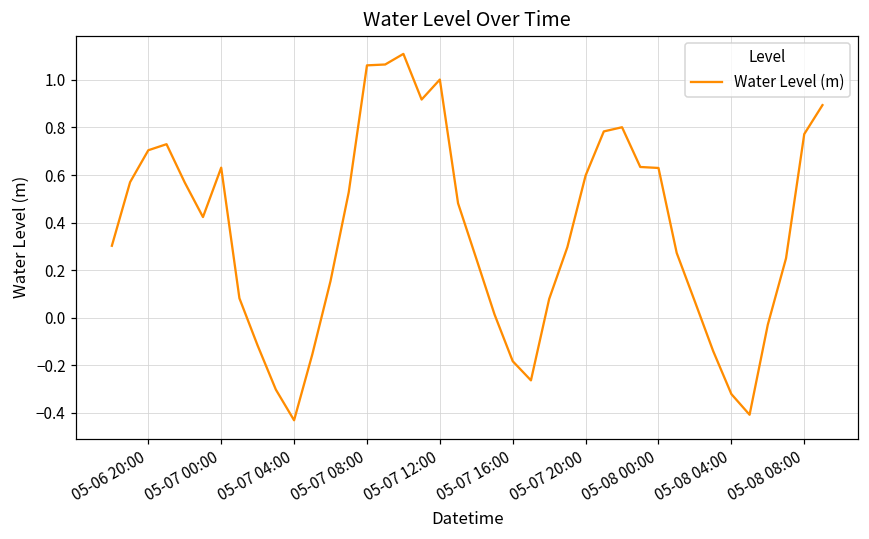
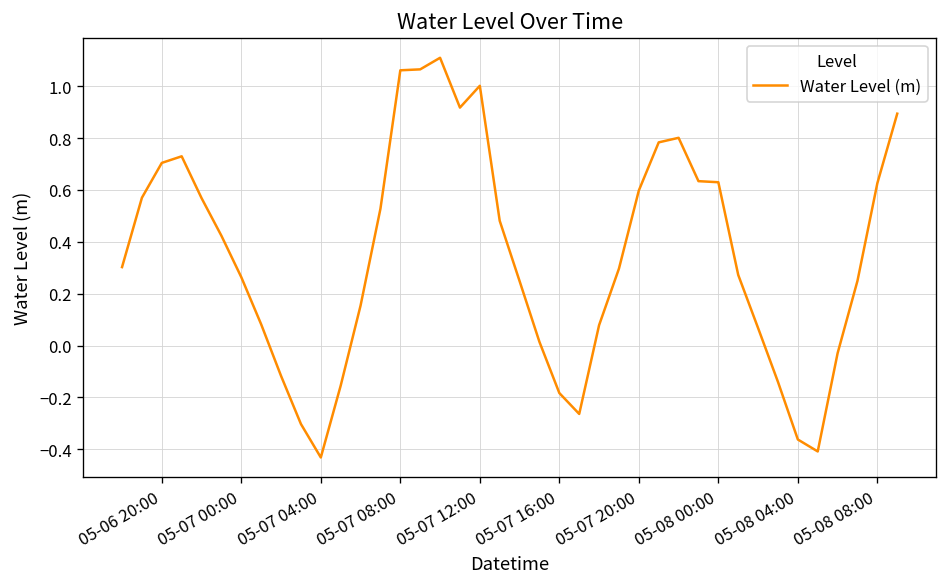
05-07 00:00: 0.63 -> 0.26
05-08 04:00: -0.32 -> -0.36
05-08 08:00: 0.77 -> 0.63
